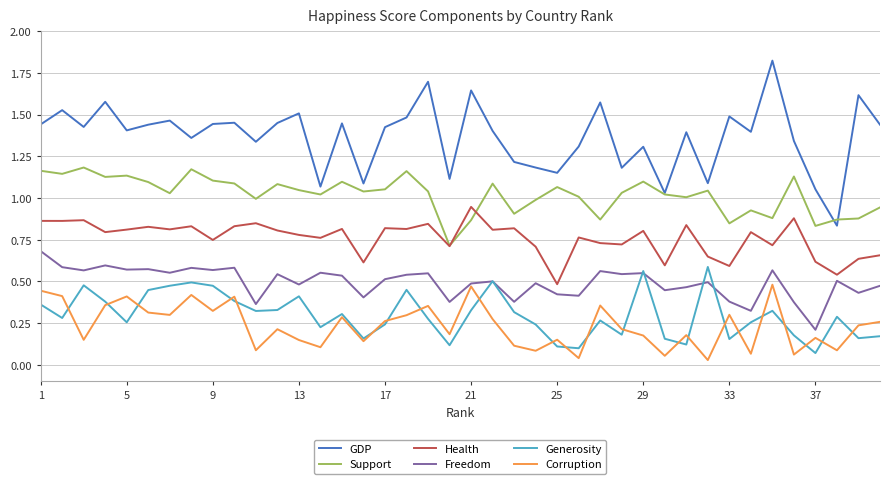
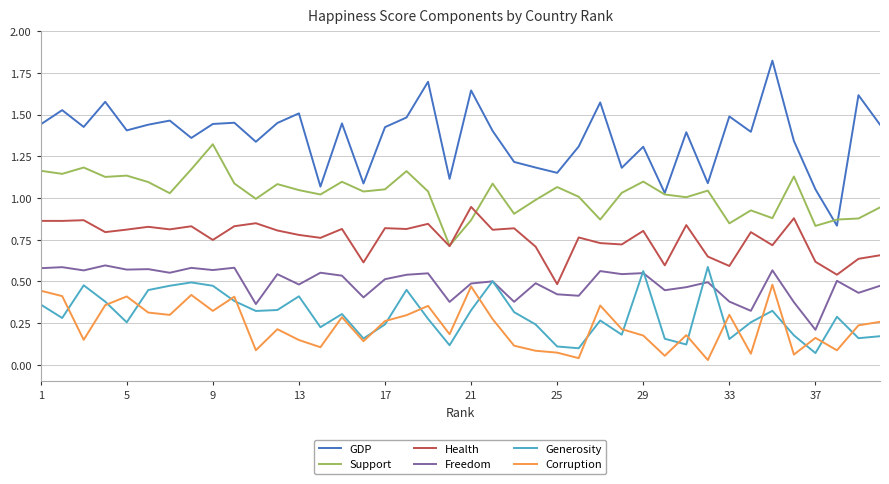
Freedom, 1: 0.68 -> 0.58
Support, 9: 1.10 -> 1.32
Corruption, 25: 0.15 -> 0.07
